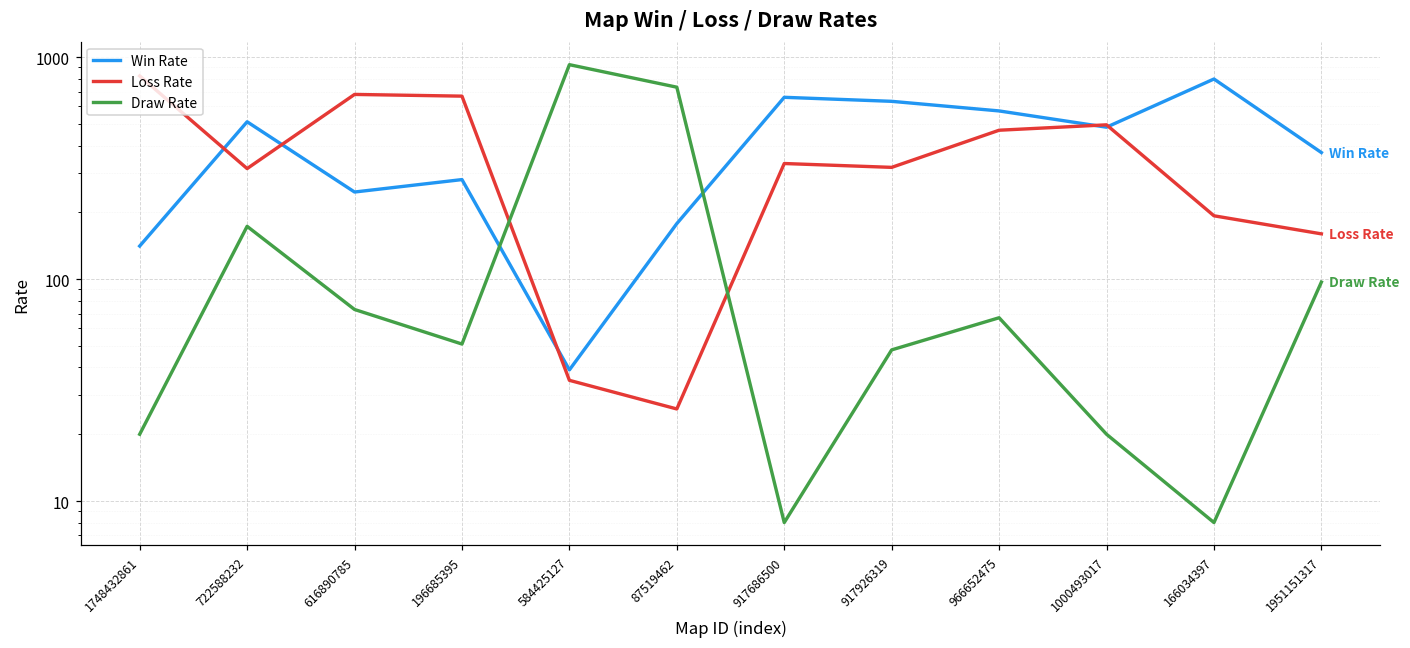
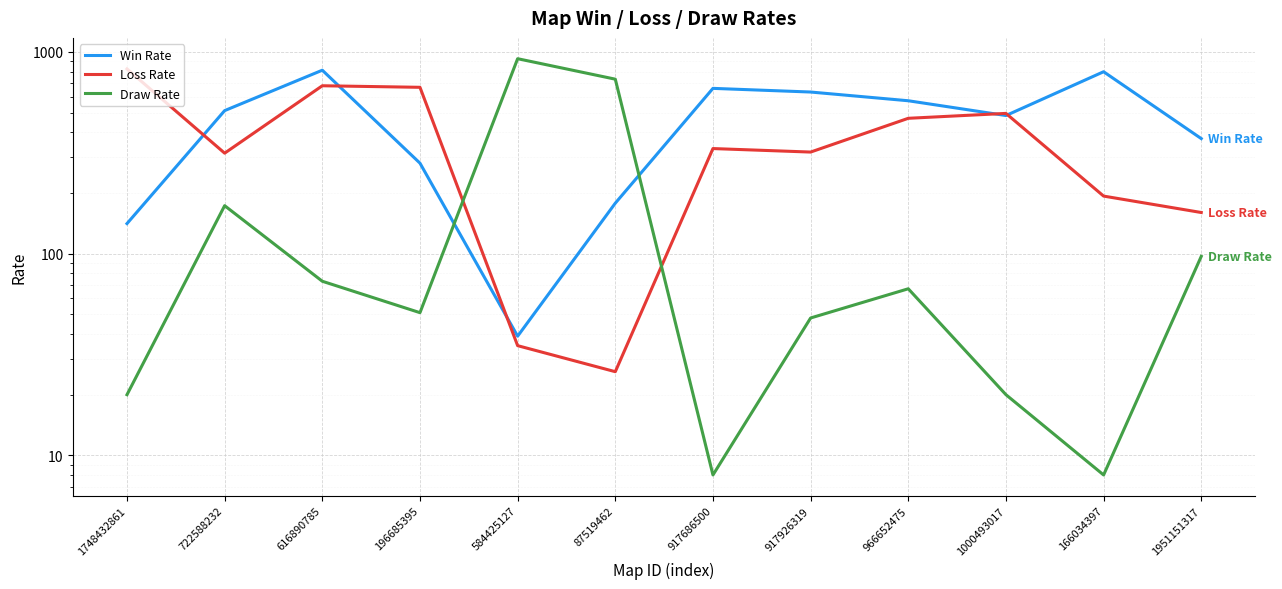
Win Rate, 616890785: 250 -> 810
